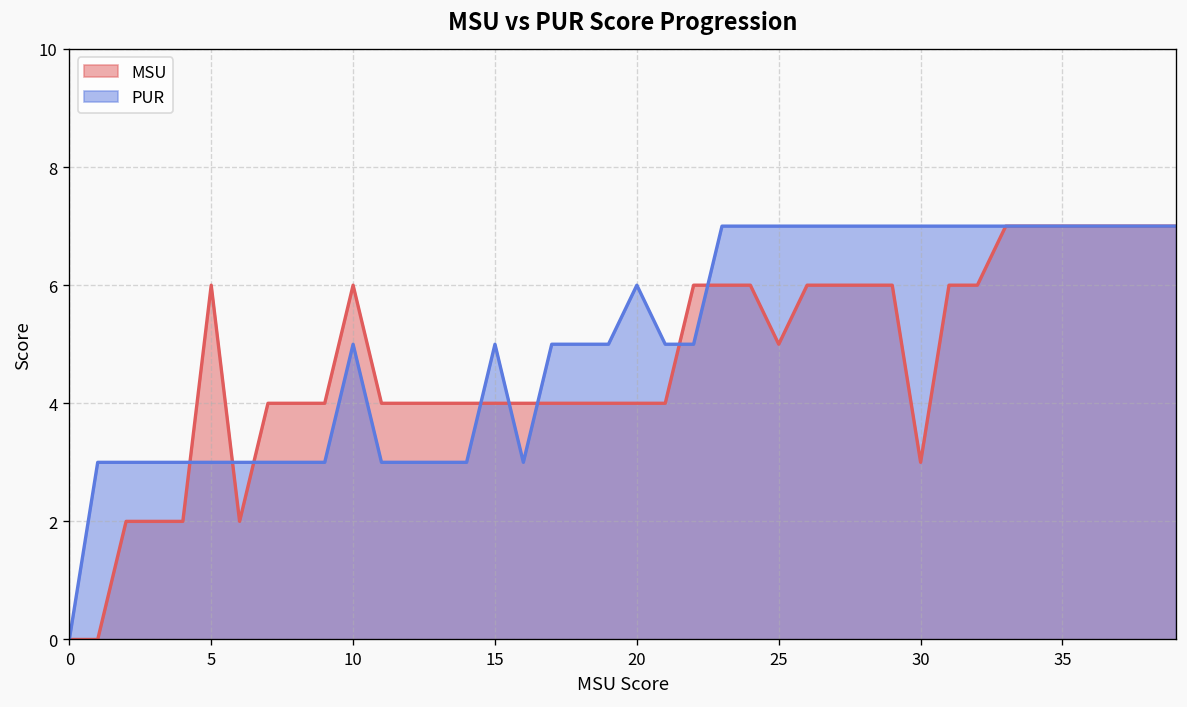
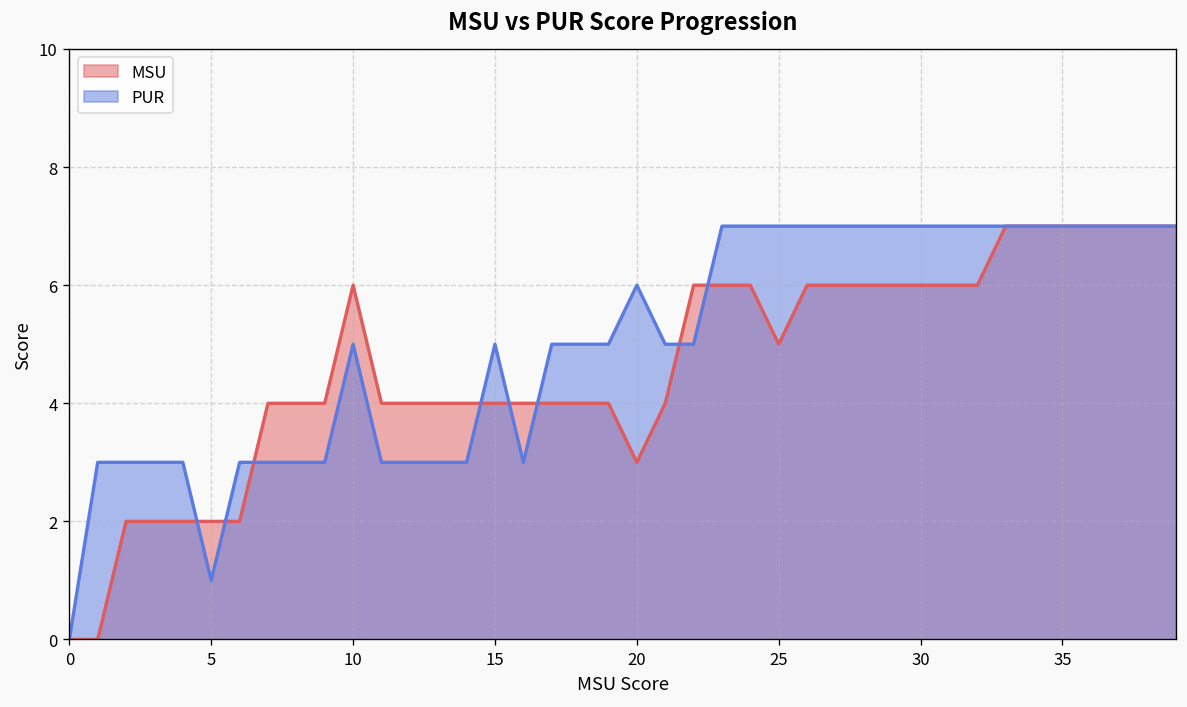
MSU, 5: 6 -> 2
PUR, 5: 3 -> 1
MSU, 20: 4 -> 3
MSU, 30: 3 -> 6
